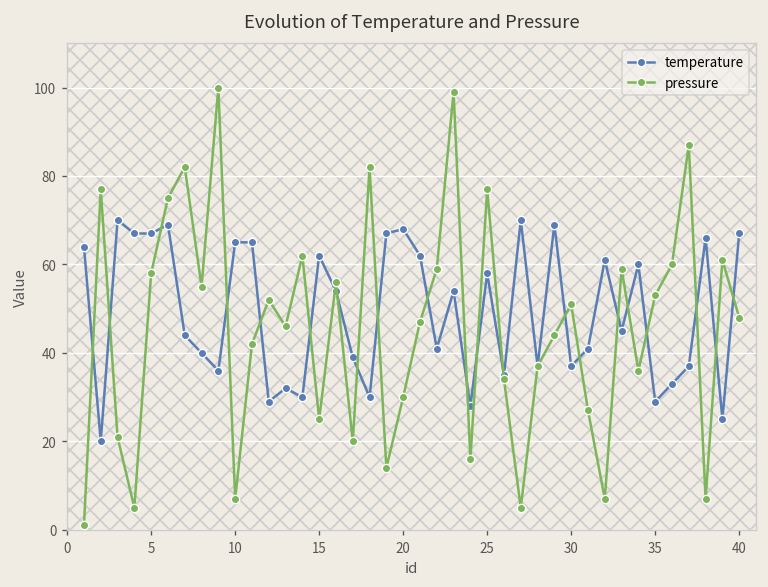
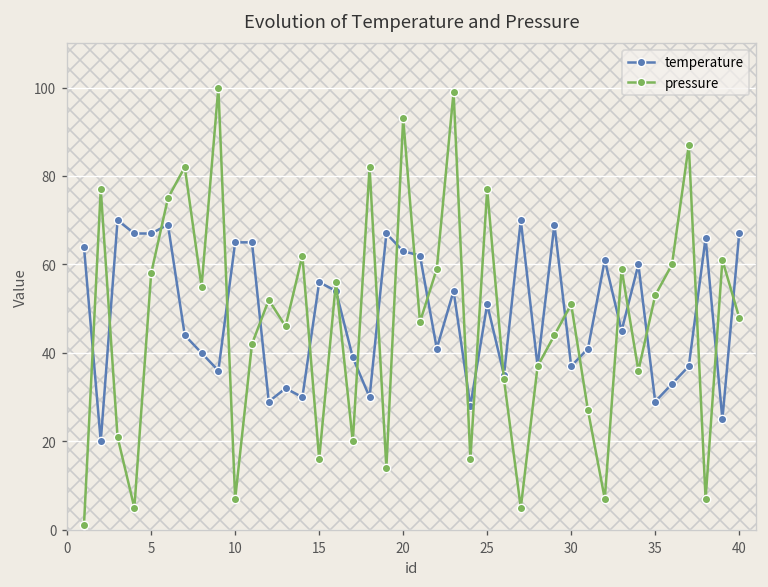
temperature, 15: 62 -> 56
pressure, 15: 25 -> 16
temperature, 20: 68 -> 63
pressure, 20: 30 -> 93
temperature, 25: 58 -> 51
